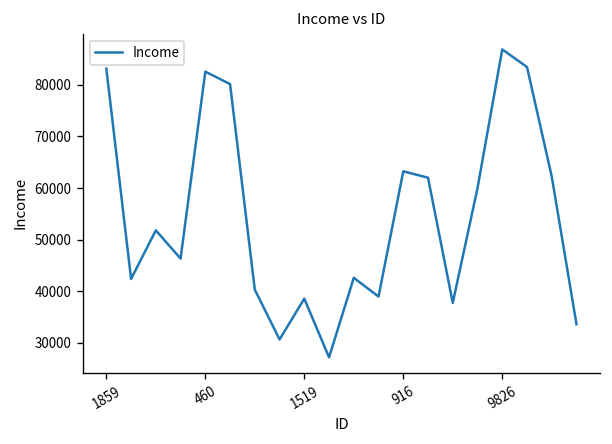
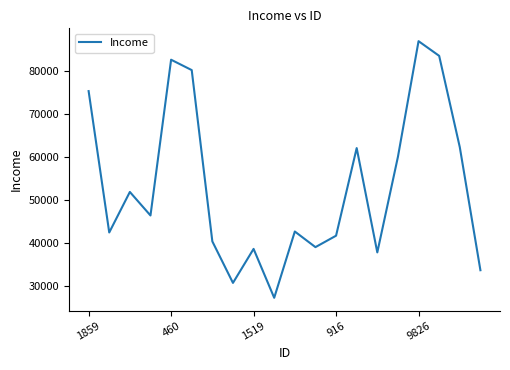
1859: 83000 -> 75000
916: 63000 -> 42000
